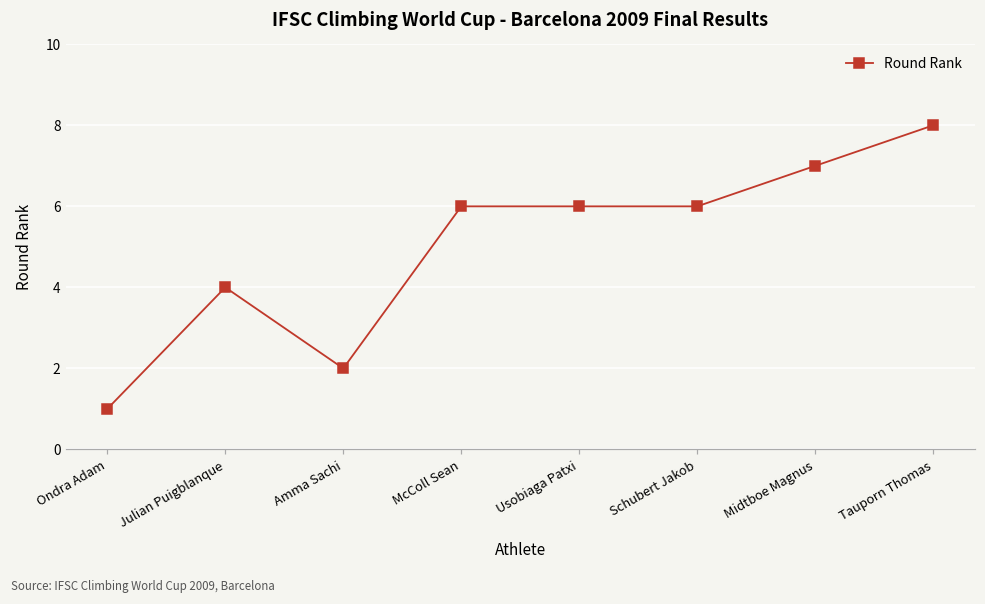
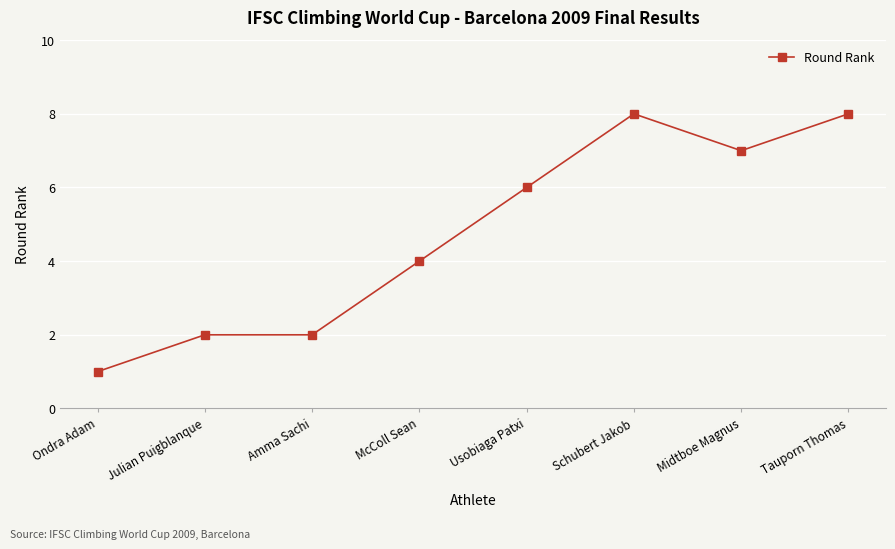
Julian Puigblanque: 4 -> 2
McColl Sean: 6 -> 4
Schubert Jakob: 6 -> 8
